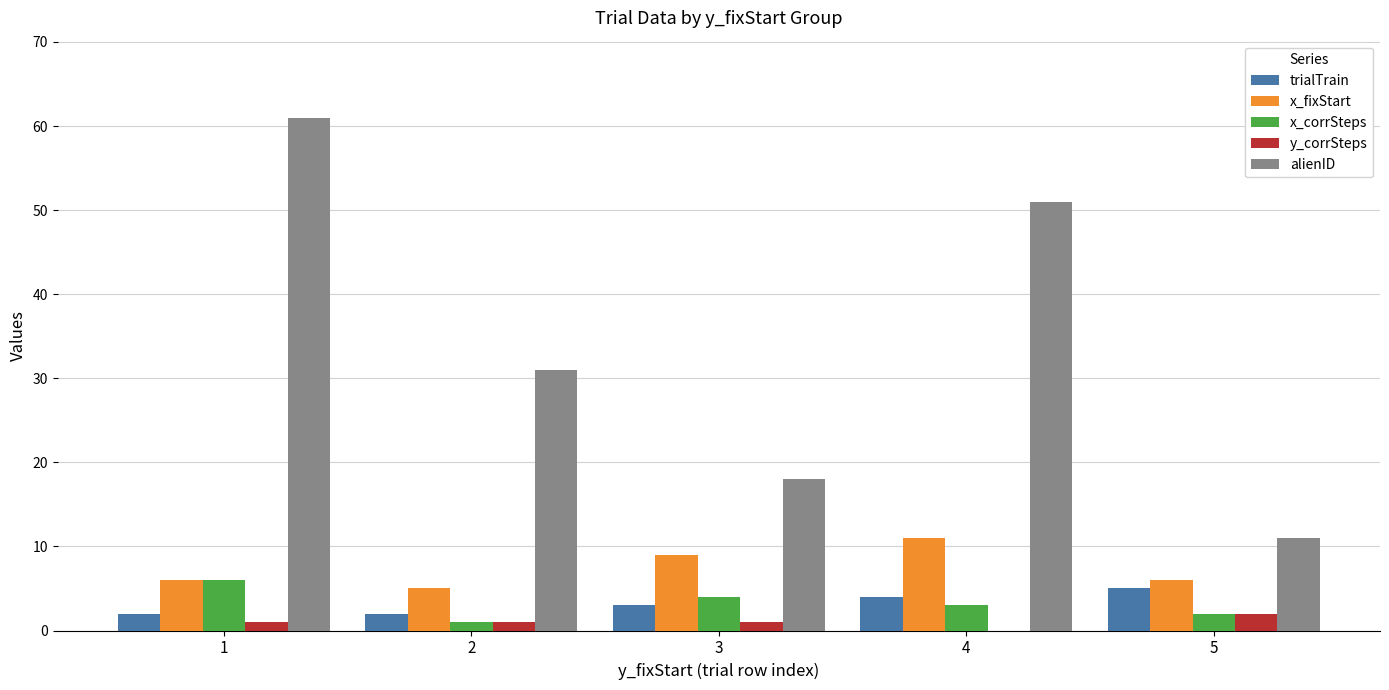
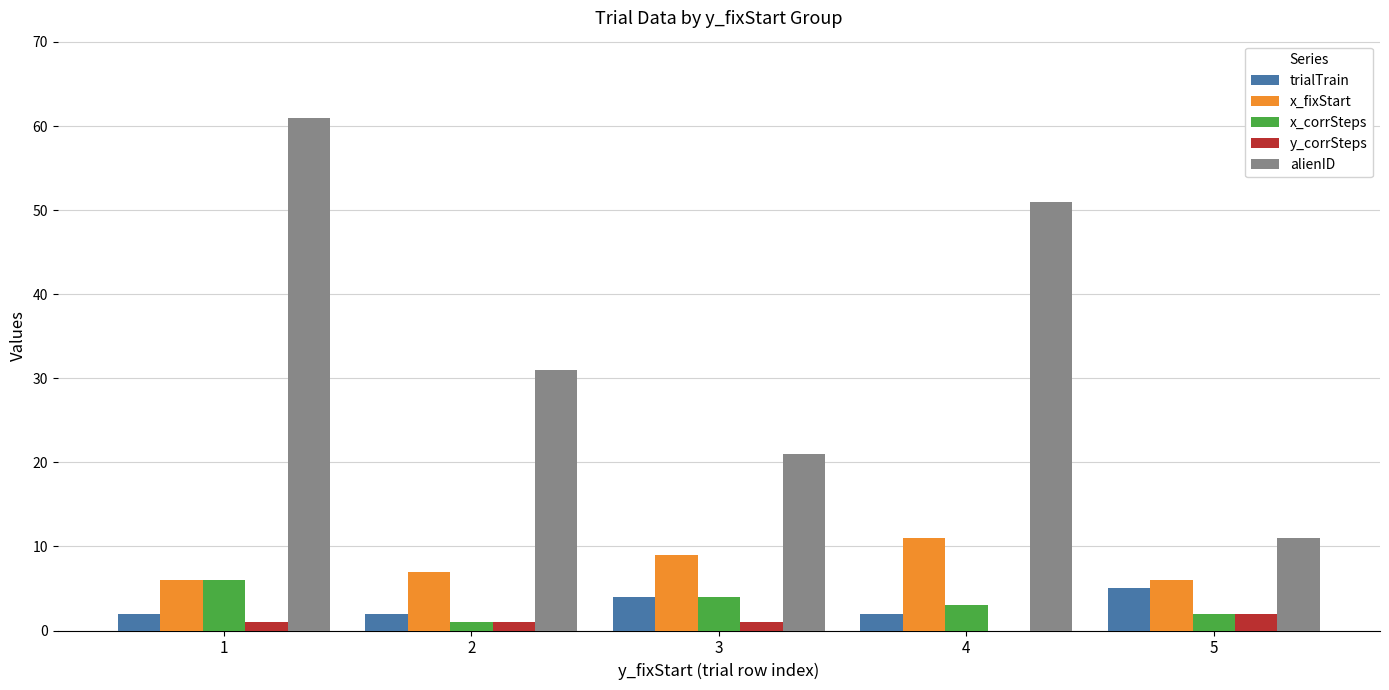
x_fixStart, 2: 5 -> 7
trialTrain, 3: 3 -> 4
alienID, 3: 18 -> 21
trialTrain, 4: 4 -> 2
